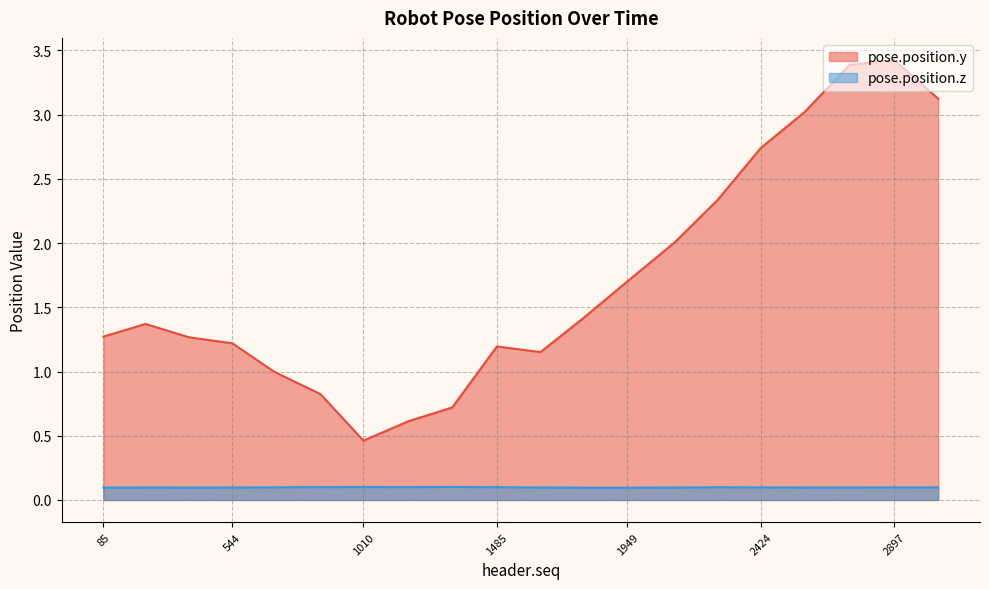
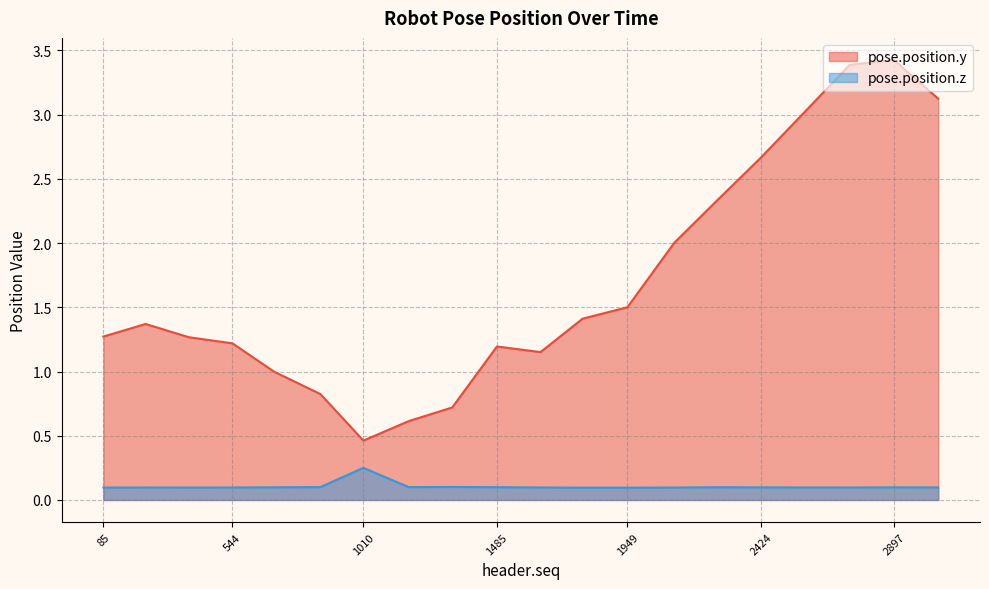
pose.position.z, 1010: 0.10 -> 0.25
pose.position.y, 1949: 1.70 -> 1.50
pose.position.y, 2424: 2.74 -> 2.67
